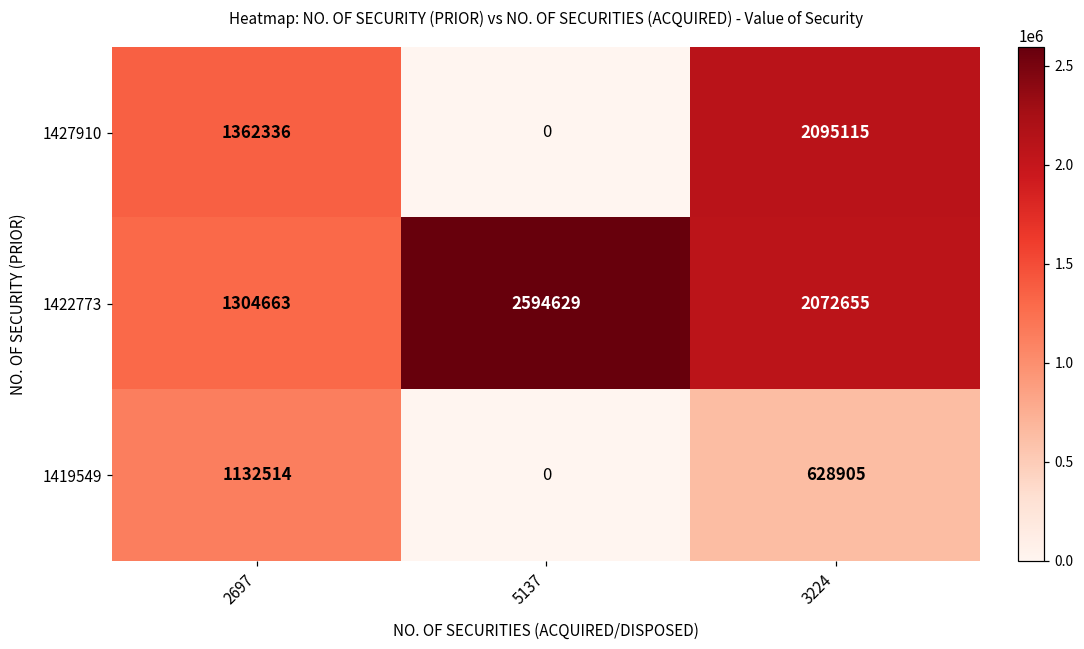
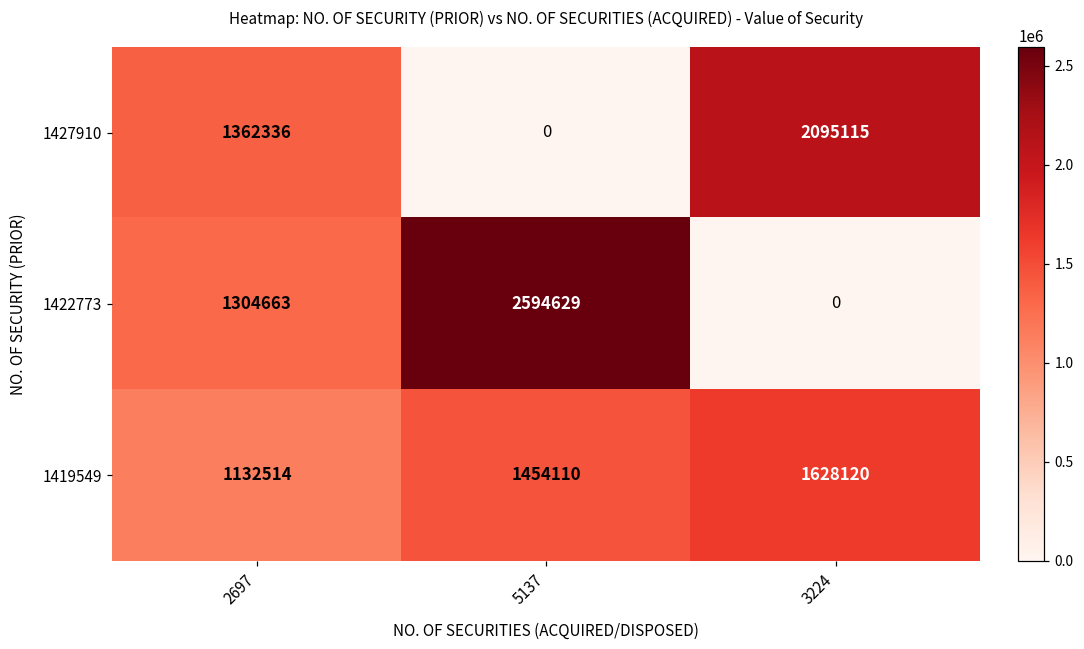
1422773, 3224: 2072655 -> 0
1419549, 5137: 0 -> 1454110
1419549, 3224: 628905 -> 1628120
